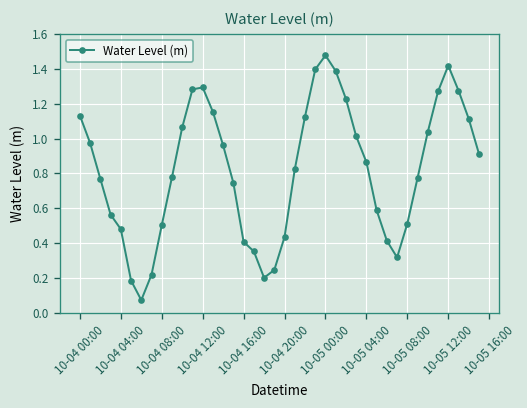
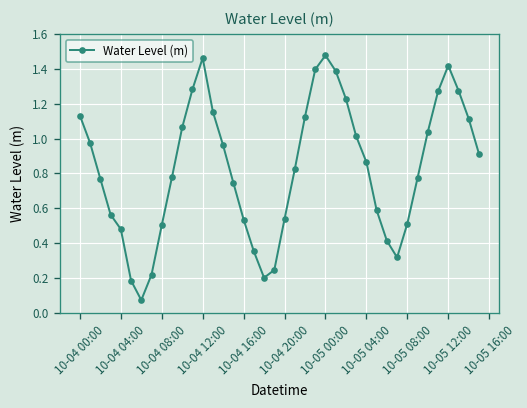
10-04 12:00: 1.29 -> 1.46
10-04 16:00: 0.41 -> 0.54
10-04 20:00: 0.43 -> 0.54
